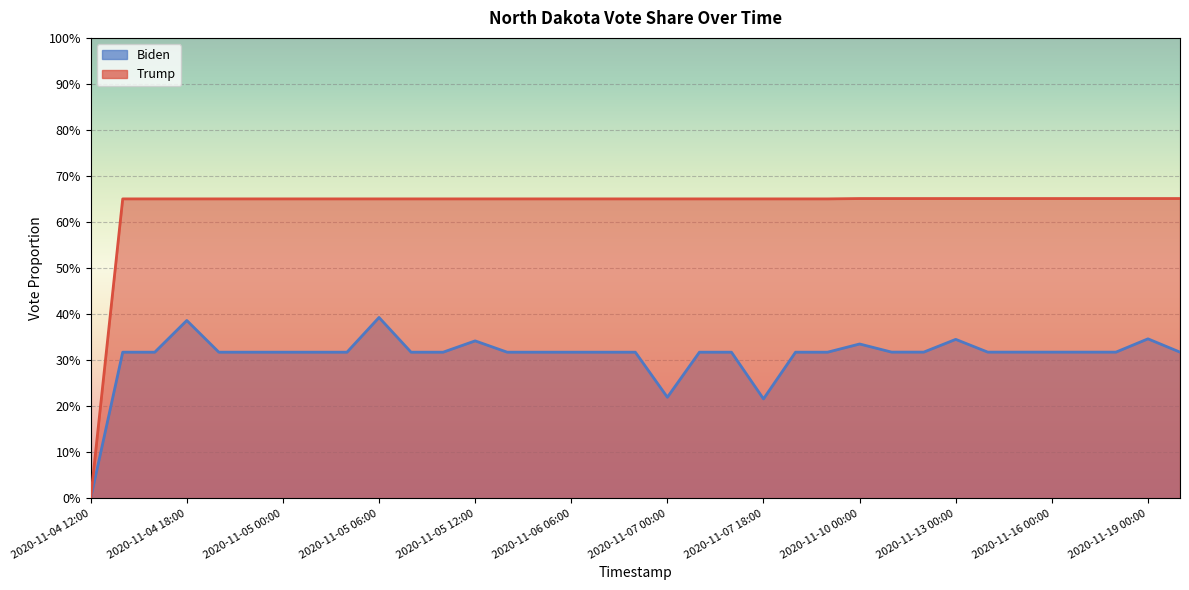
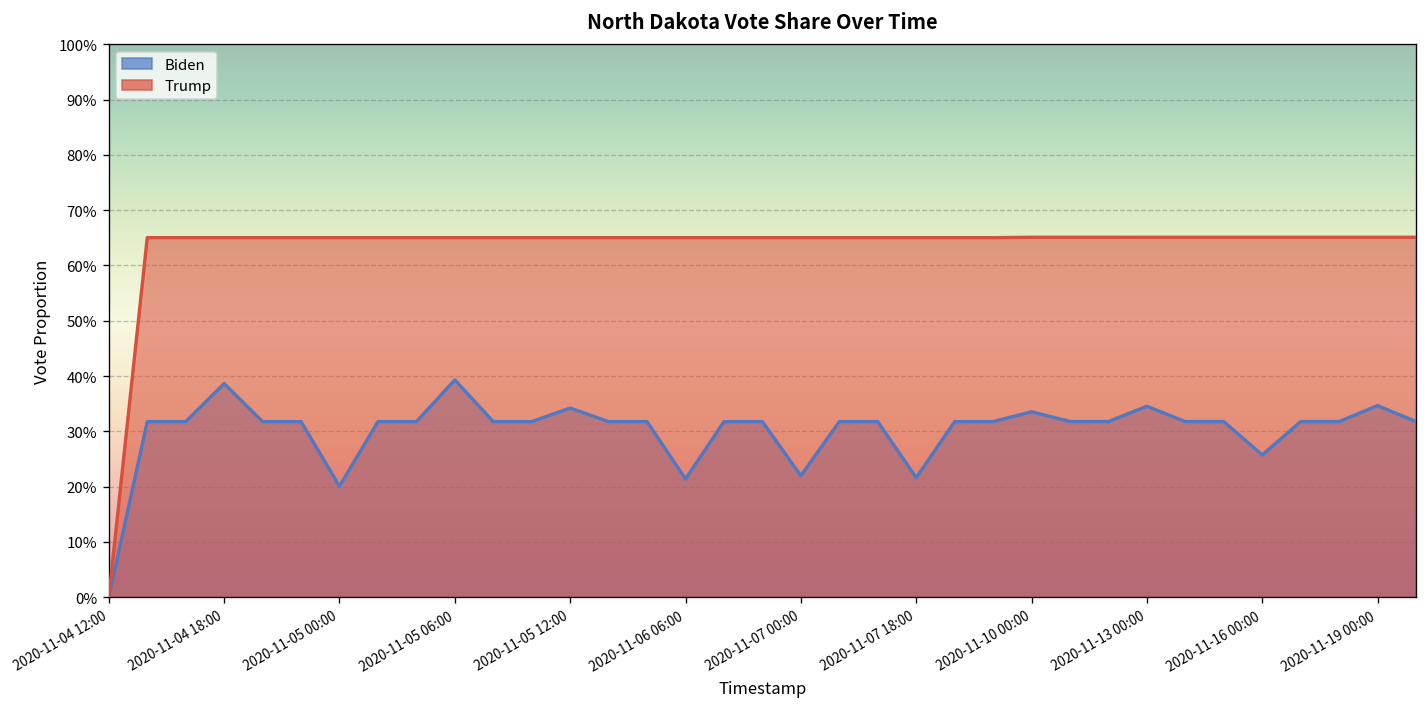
Biden, 2020-11-05 00:00: 32% -> 20%
Biden, 2020-11-06 06:00: 32% -> 21%
Biden, 2020-11-16 00:00: 32% -> 26%
